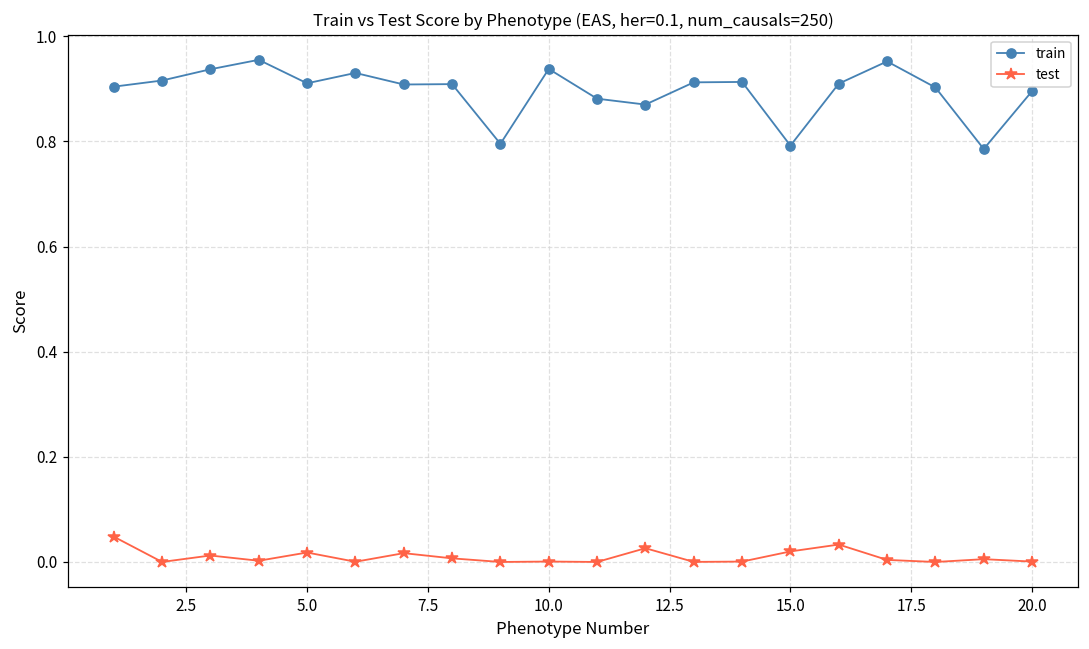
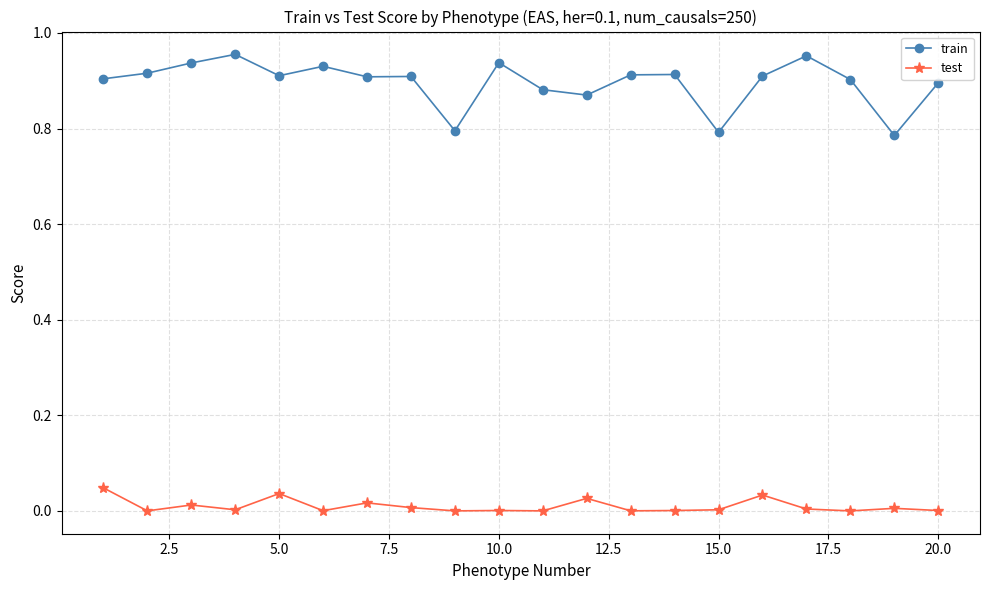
test, 5.0: 0.02 -> 0.04
test, 15.0: 0.02 -> 0.00
